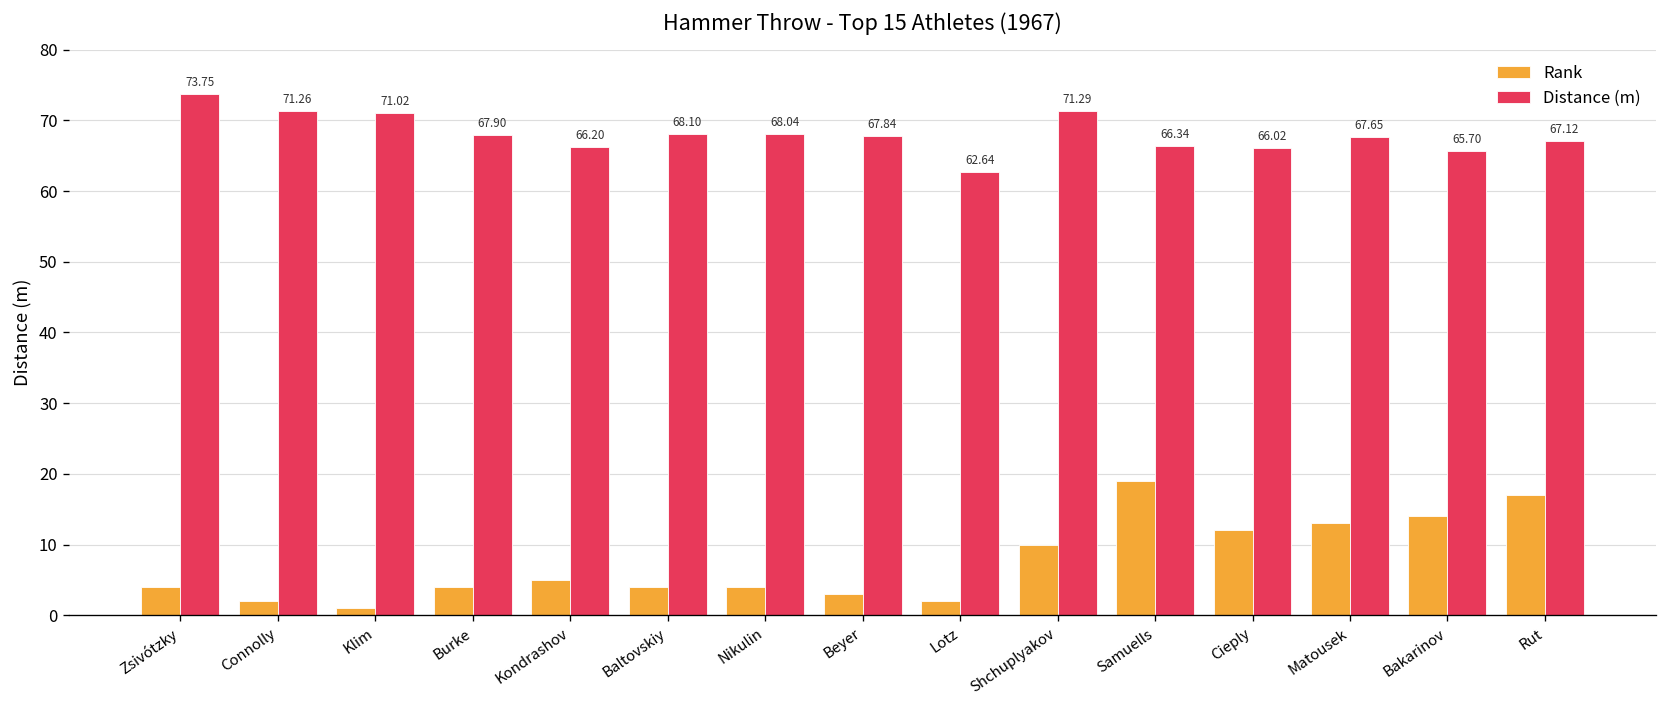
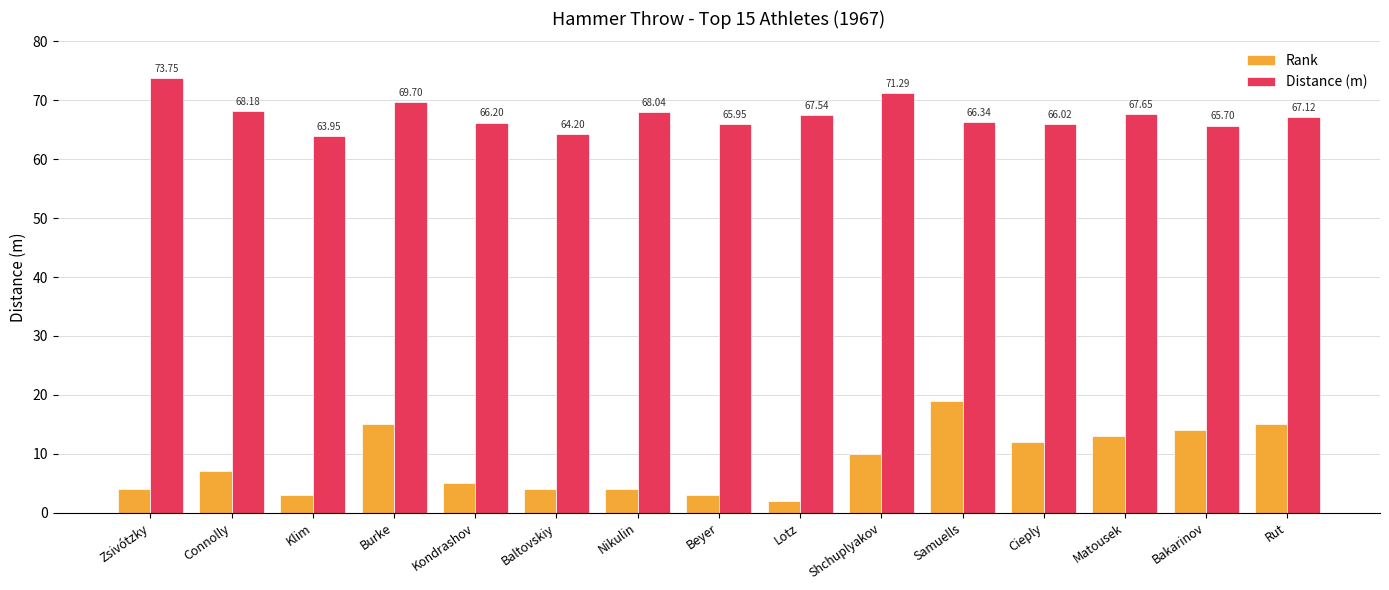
Rank, Connolly: 2 -> 7
Distance (m), Connolly: 71.26 -> 68.18
Rank, Klim: 1 -> 3
Distance (m), Klim: 71.02 -> 63.95
Rank, Burke: 4 -> 15
Distance (m), Burke: 67.90 -> 69.70
Distance (m), Baltovskiy: 68.10 -> 64.20
Distance (m), Beyer: 67.84 -> 65.95
Distance (m), Lotz: 62.64 -> 67.54
Rank, Rut: 17 -> 15
